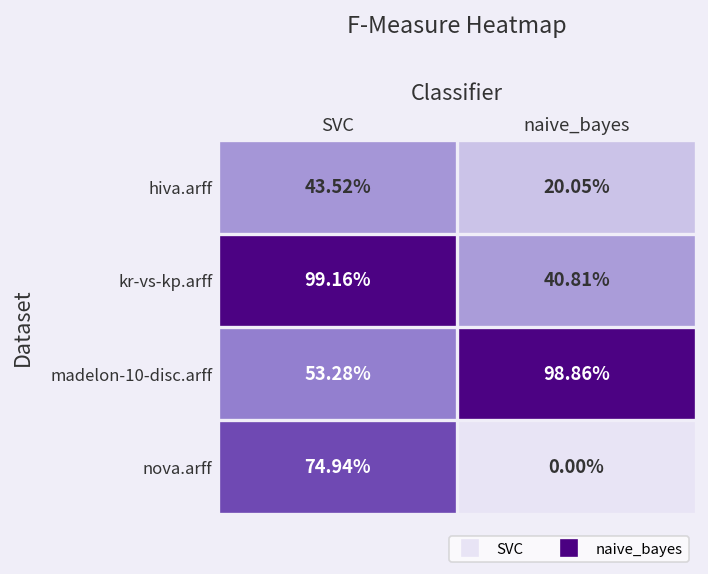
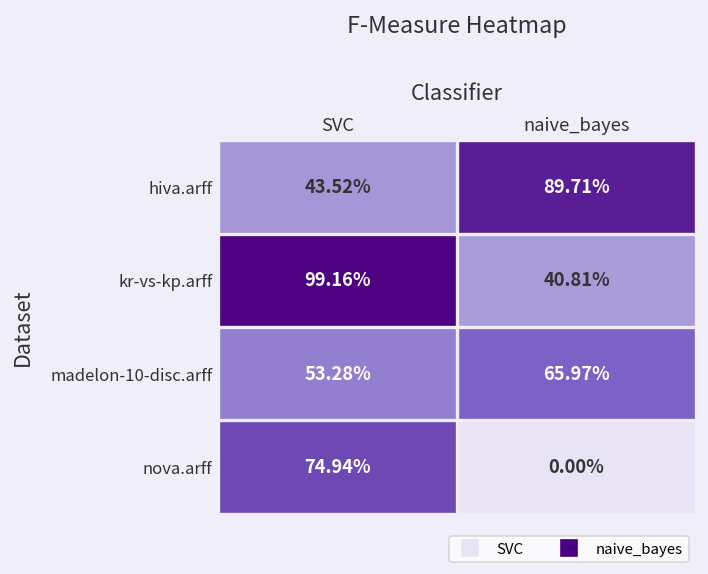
hiva.arff, naive_bayes: 20.05% -> 89.71%
madelon-10-disc.arff, naive_bayes: 98.86% -> 65.97%
